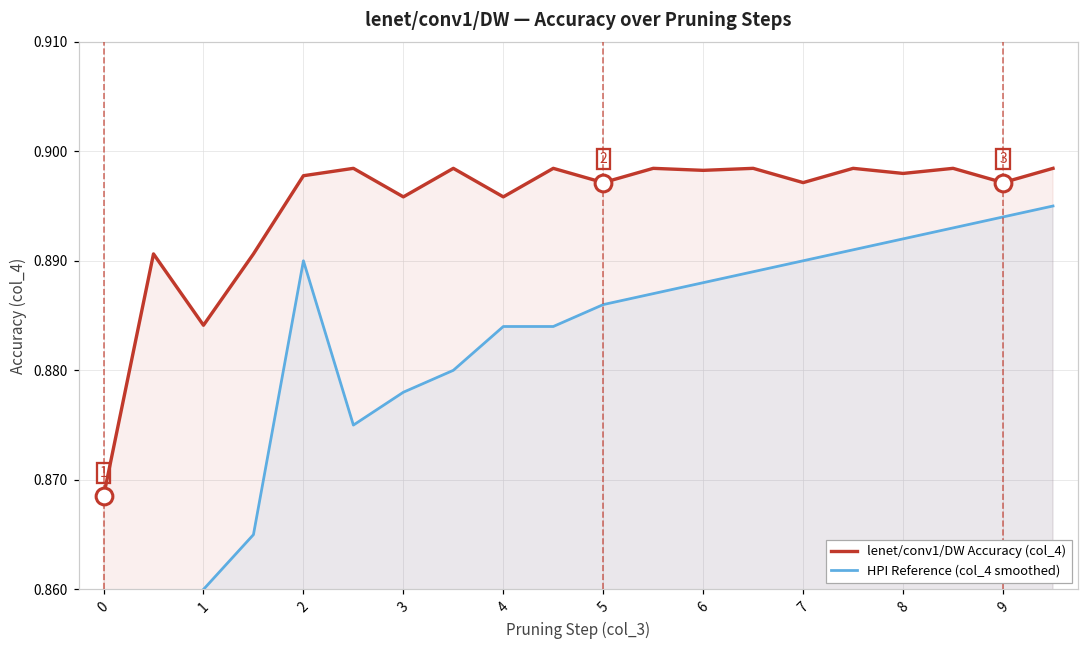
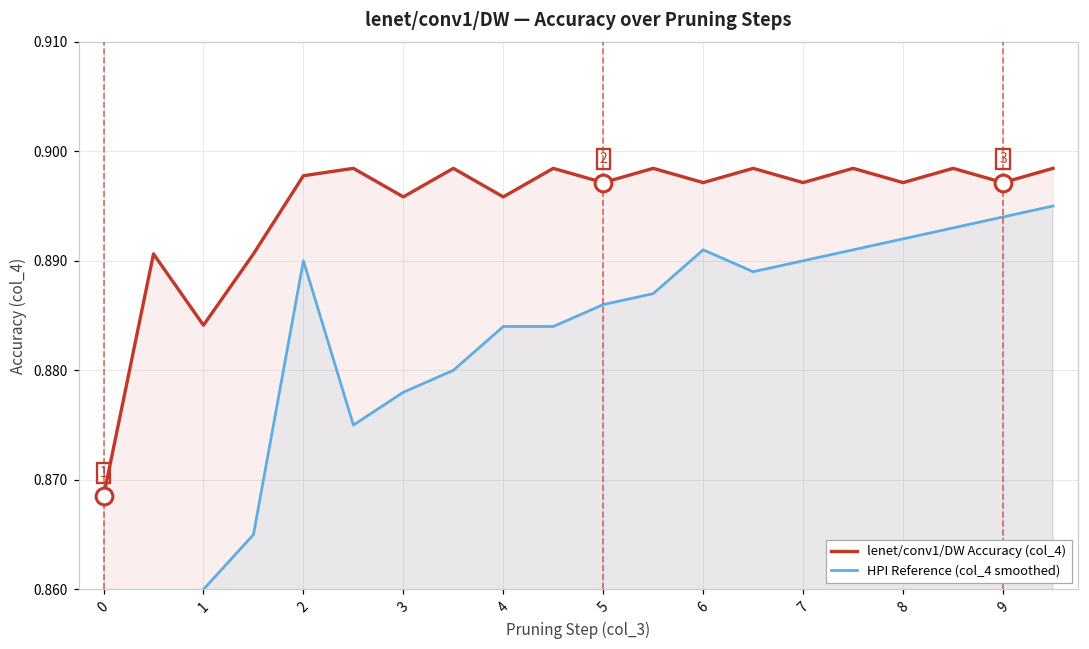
lenet/conv1/DW Accuracy (col_4), 6: 0.898 -> 0.897
HPI Reference (col_4 smoothed), 6: 0.888 -> 0.891
lenet/conv1/DW Accuracy (col_4), 8: 0.898 -> 0.897
